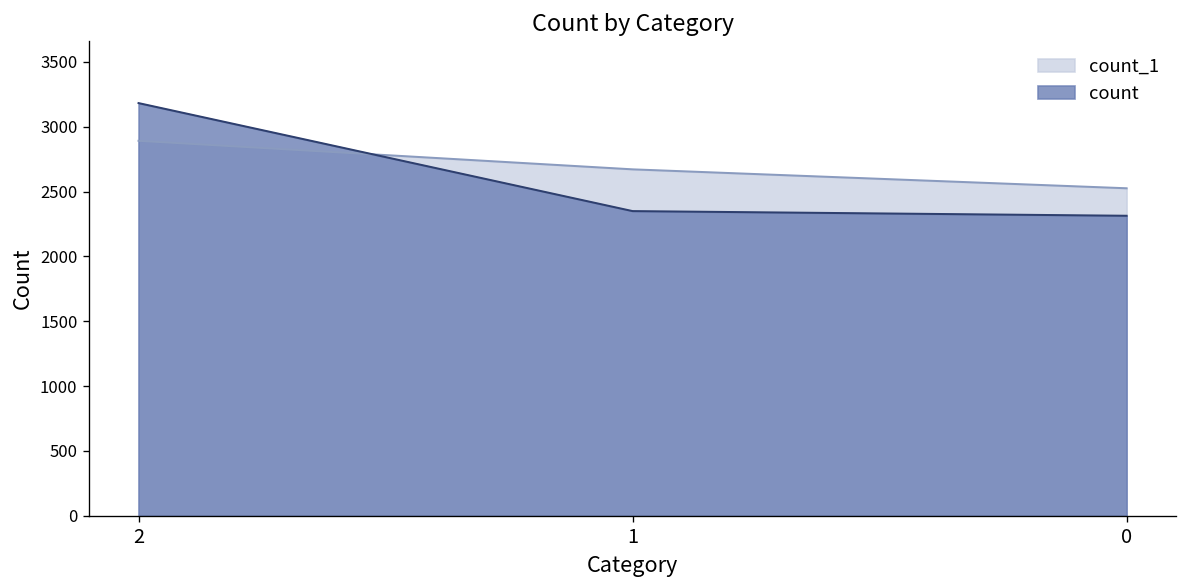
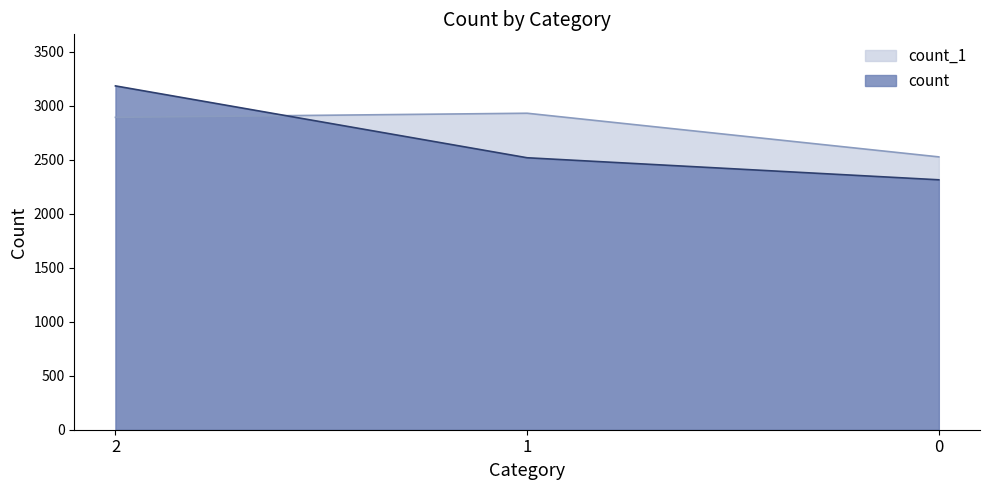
count_1, 1: 2670 -> 2930
count, 1: 2350 -> 2520
